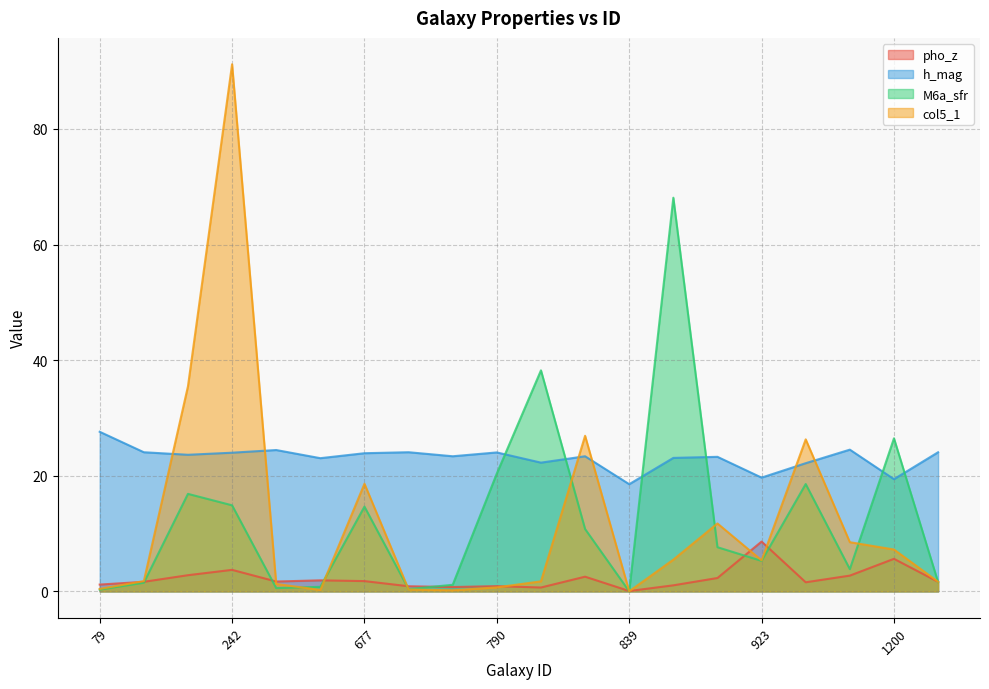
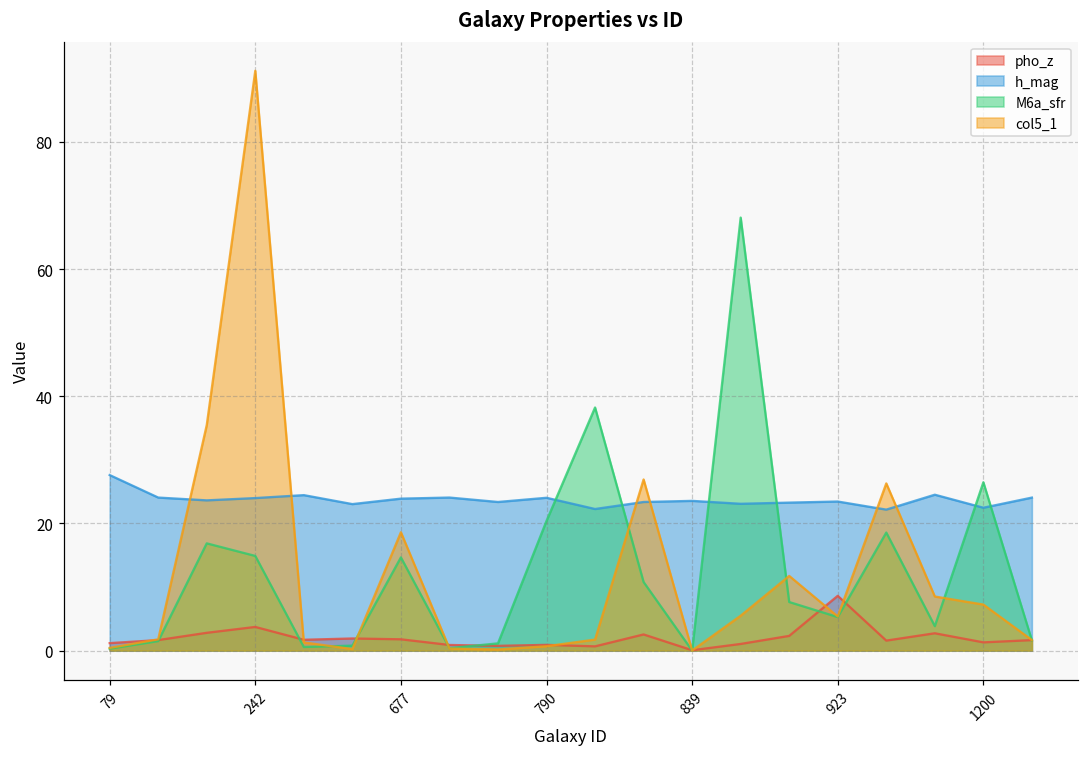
h_mag, 839: 19 -> 24
h_mag, 923: 20 -> 23
pho_z, 1200: 6 -> 1
h_mag, 1200: 19 -> 22
